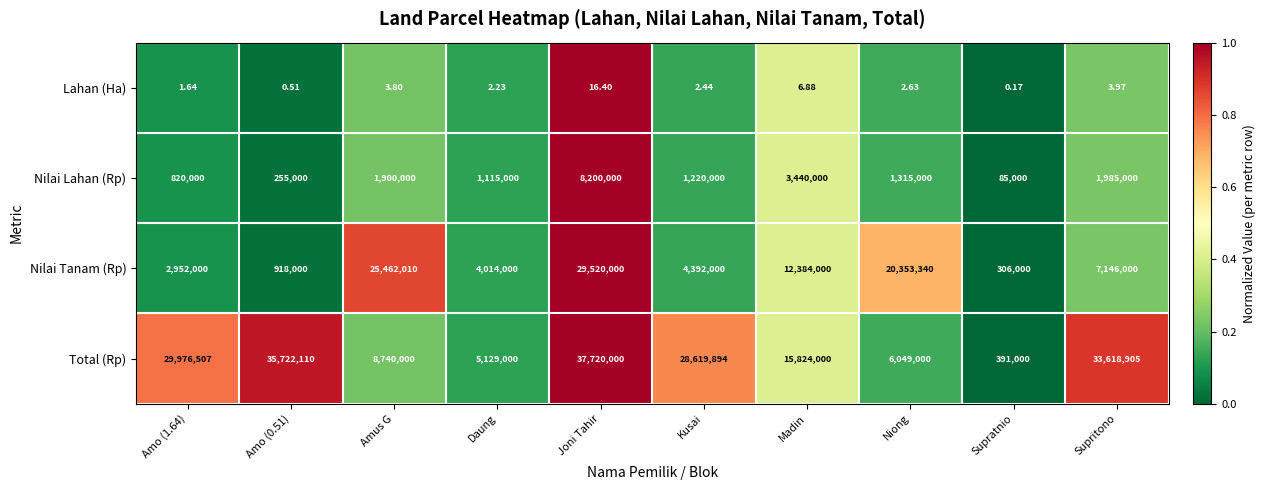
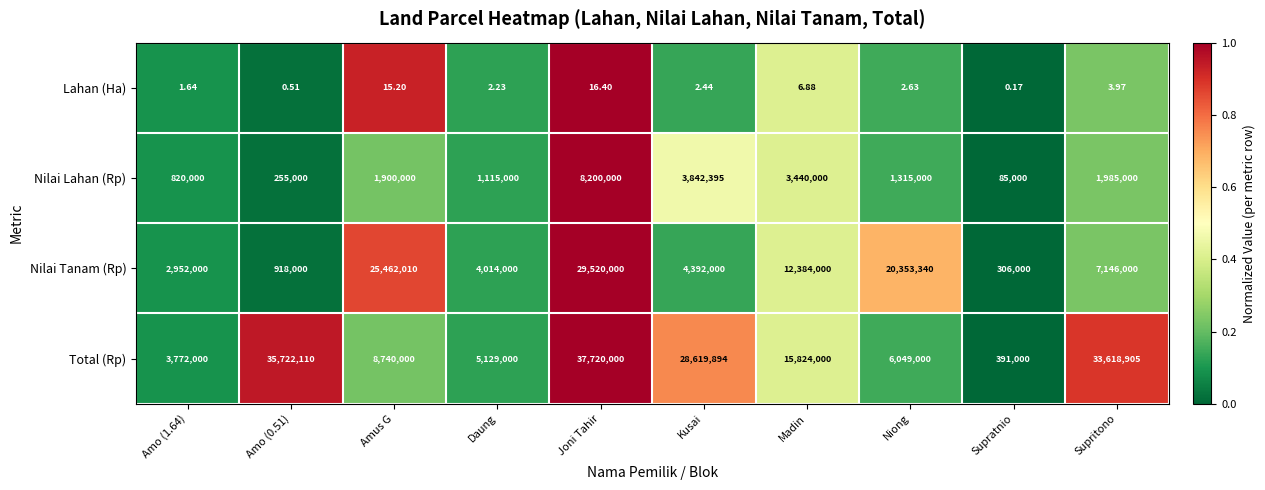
Lahan (Ha), Amus G: 3.80 -> 15.20
Nilai Lahan (Rp), Kusai: 1,220,000 -> 3,842,395
Total (Rp), Amo (1.64): 29,976,507 -> 3,772,000
